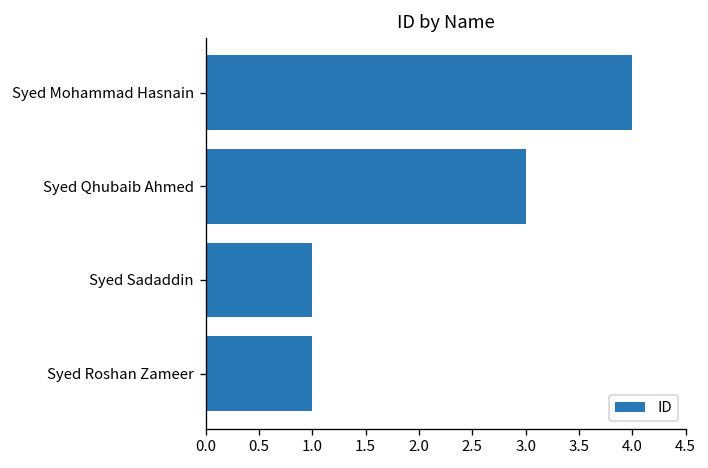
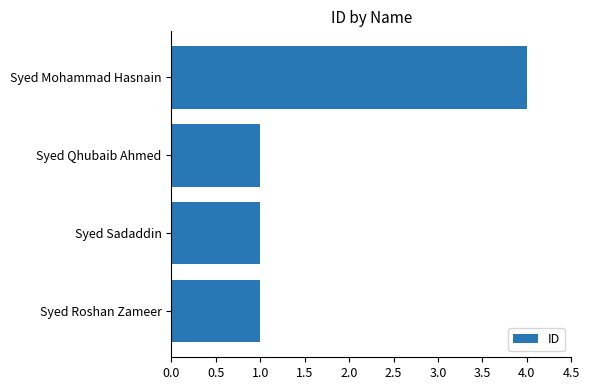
Syed Qhubaib Ahmed: 3 -> 1
